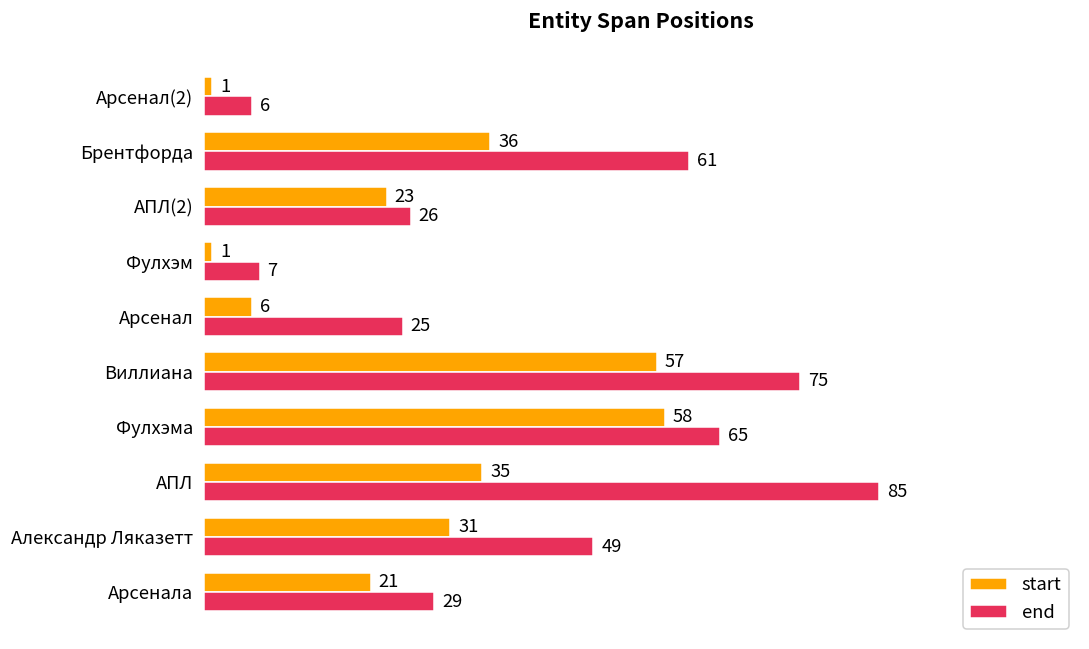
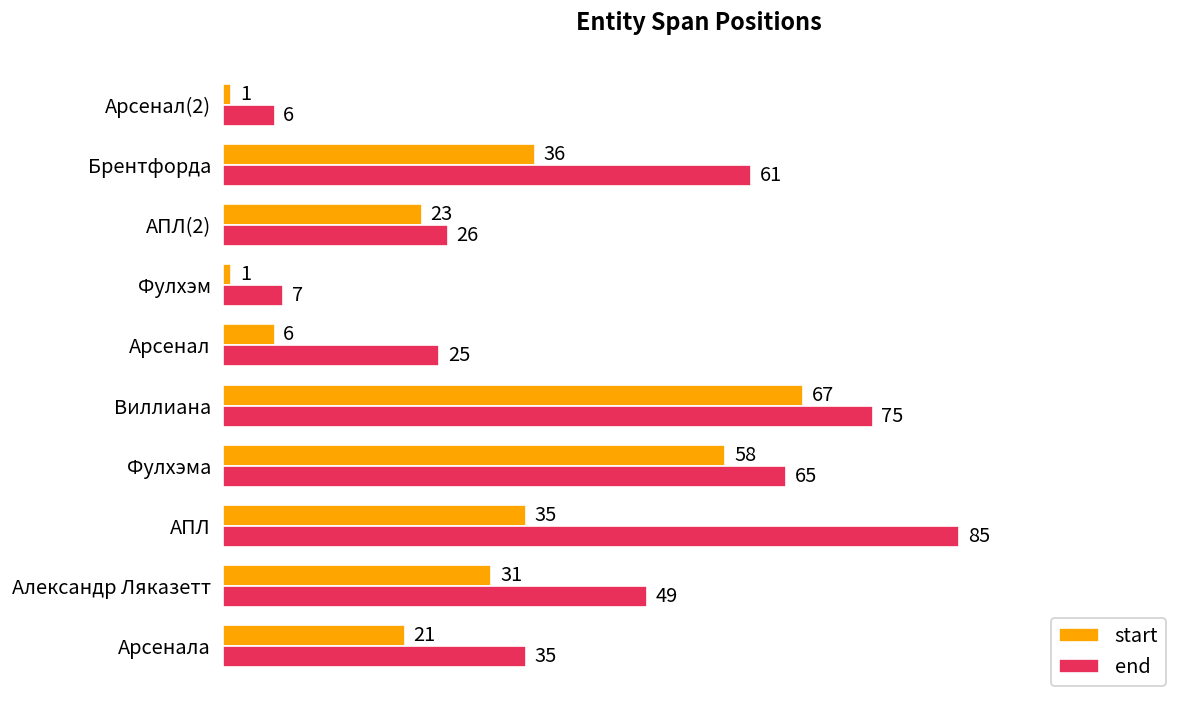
start, Виллиана: 57 -> 67
end, Арсенала: 29 -> 35
